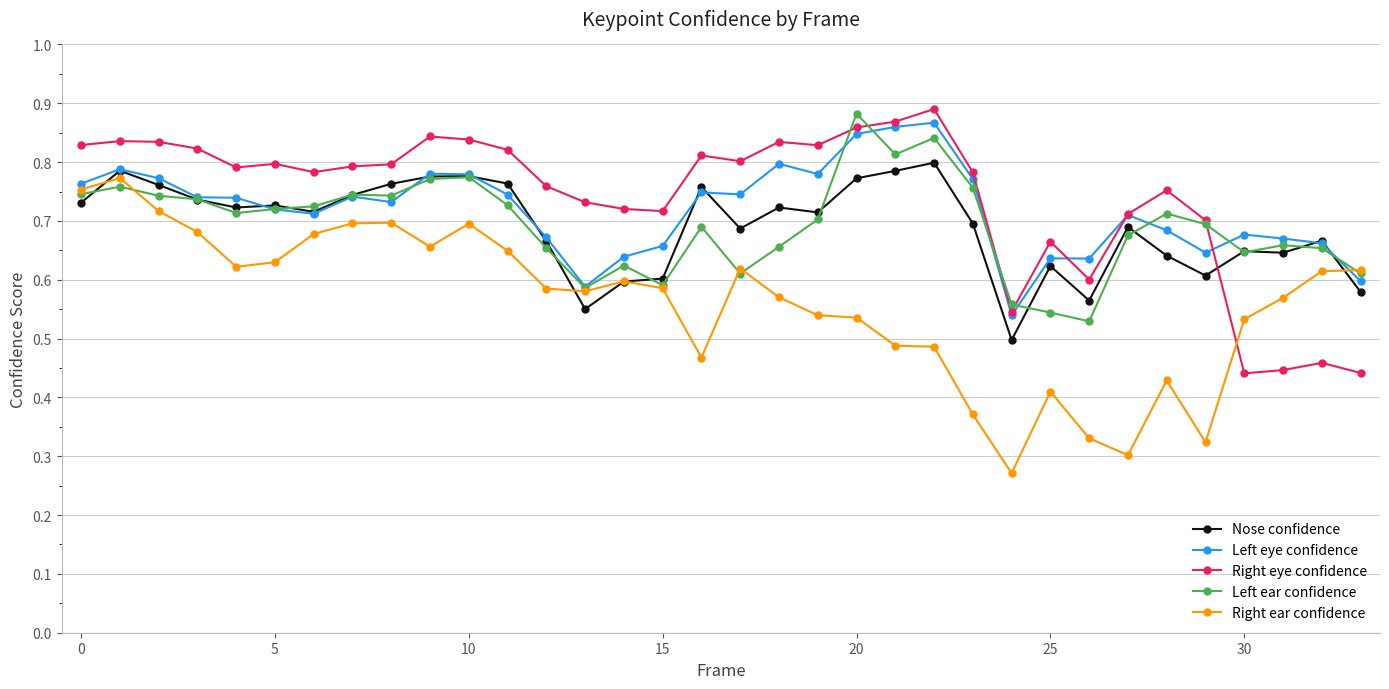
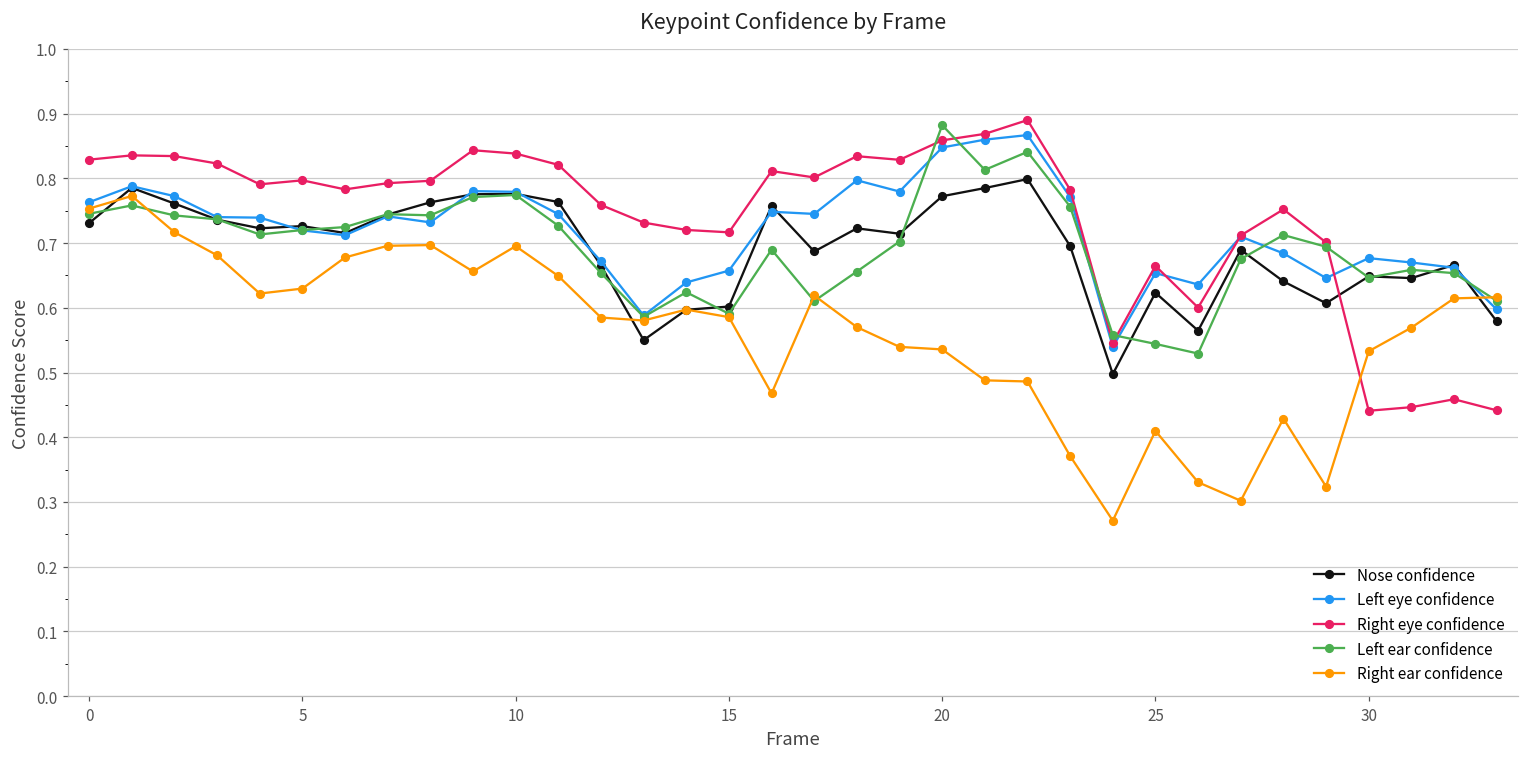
Left eye confidence, 25: 0.64 -> 0.65
